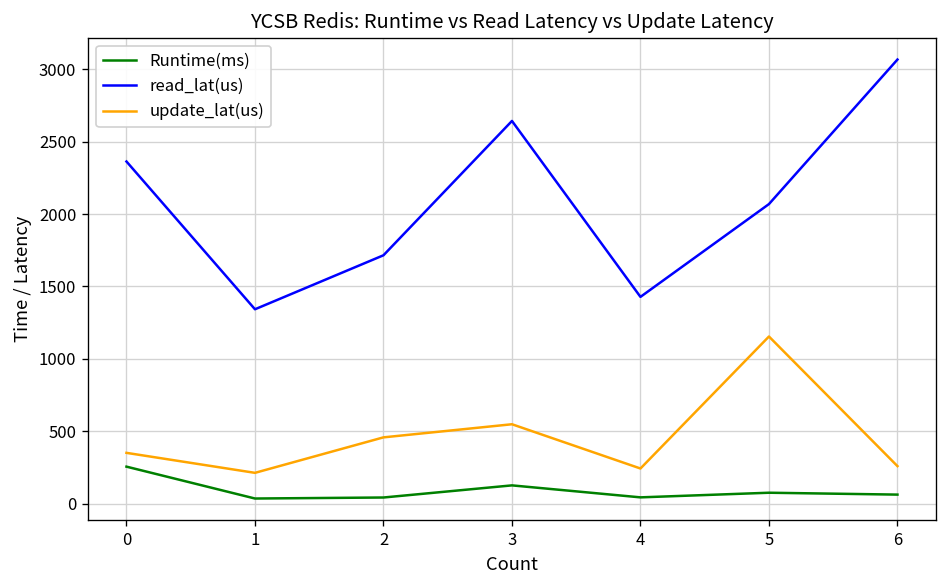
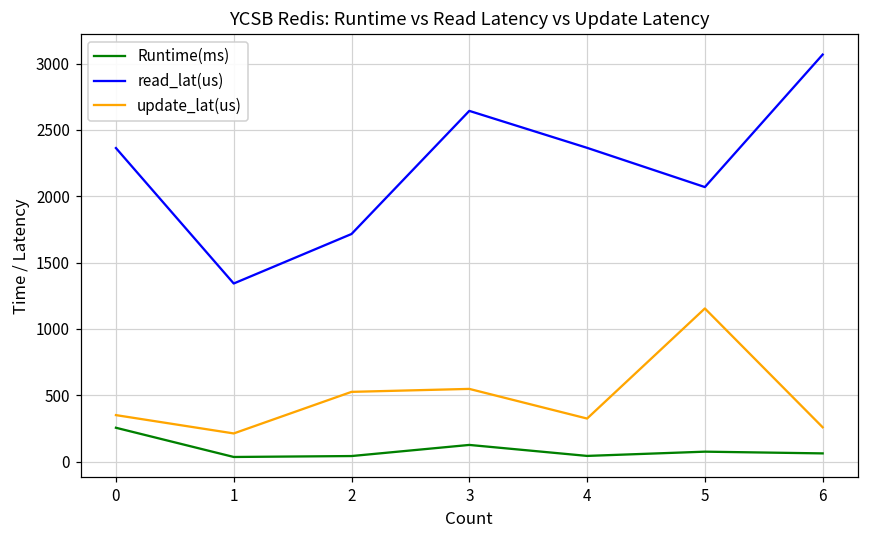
update_lat(us), 2: 460 -> 530
read_lat(us), 4: 1430 -> 2370
update_lat(us), 4: 240 -> 320
